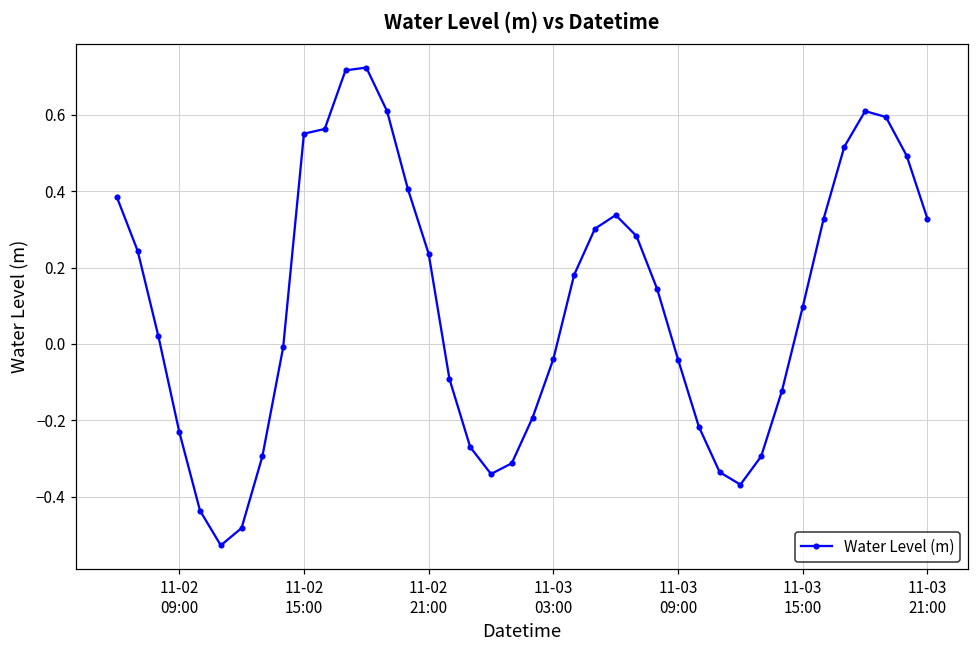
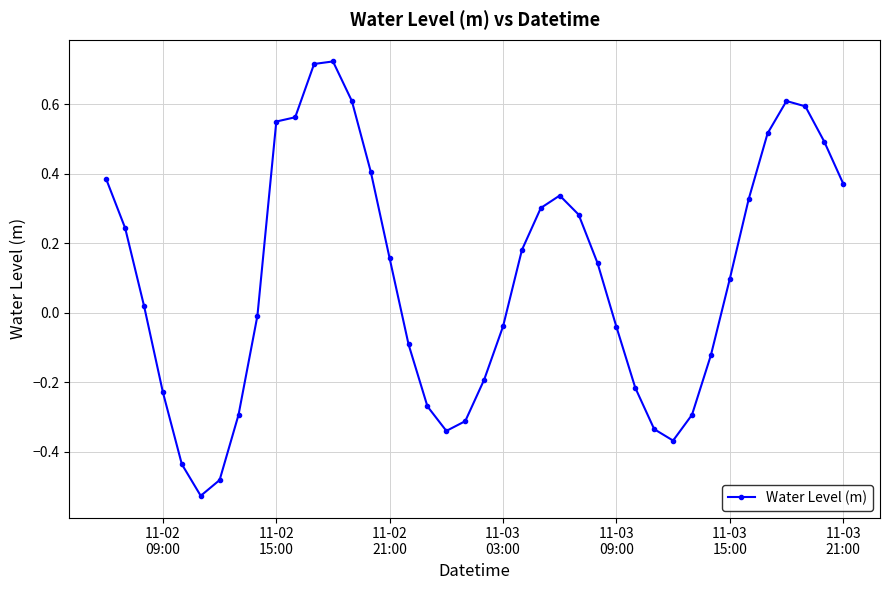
11-02 21:00: 0.24 -> 0.16
11-03 21:00: 0.33 -> 0.37
